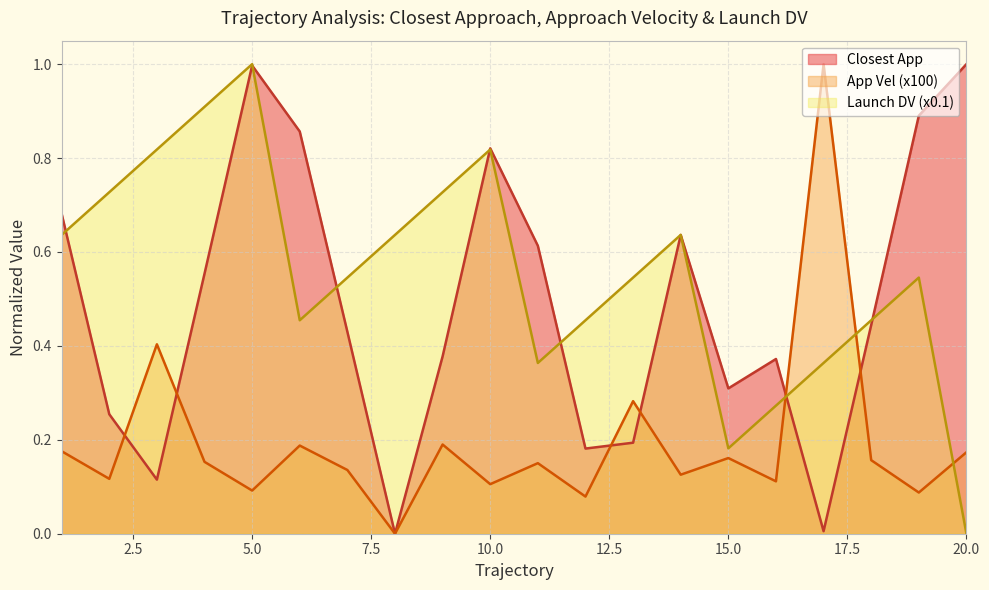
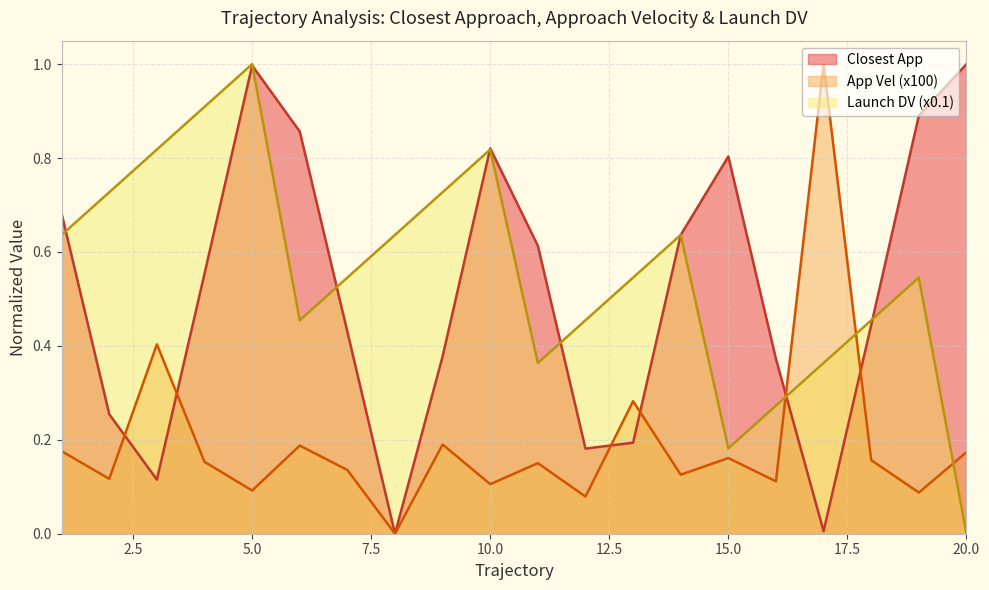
Closest App, 15.0: 0.31 -> 0.80
